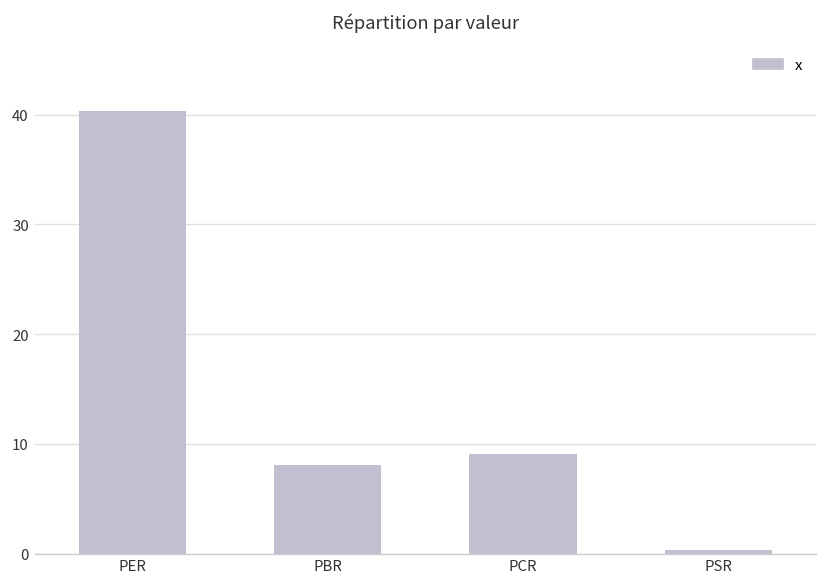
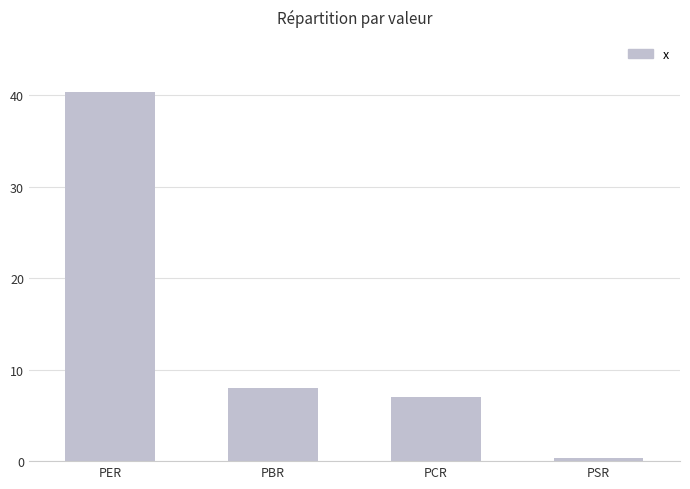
PCR: 9 -> 7
